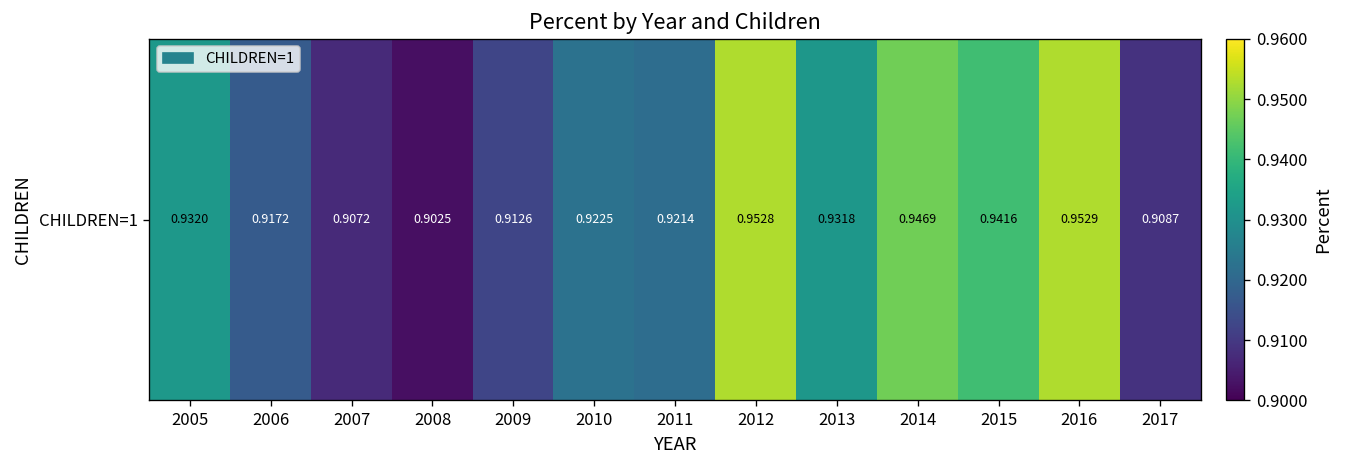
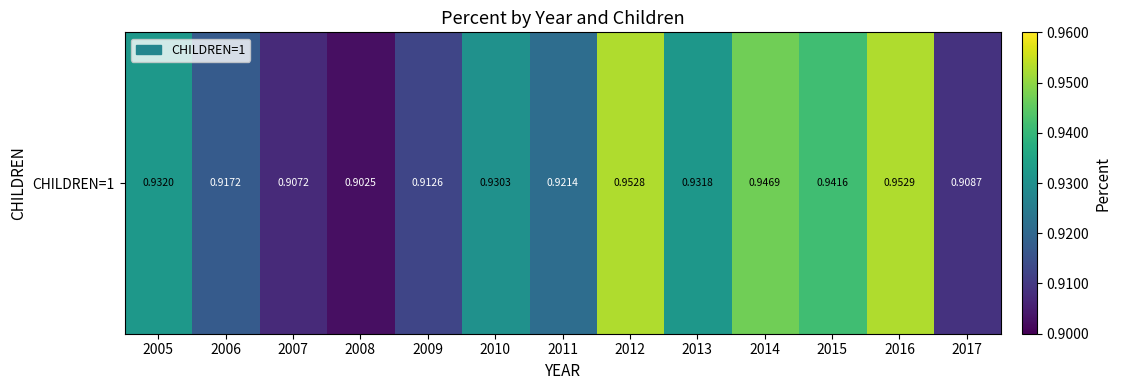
CHILDREN=1, 2010: 0.9225 -> 0.9303
